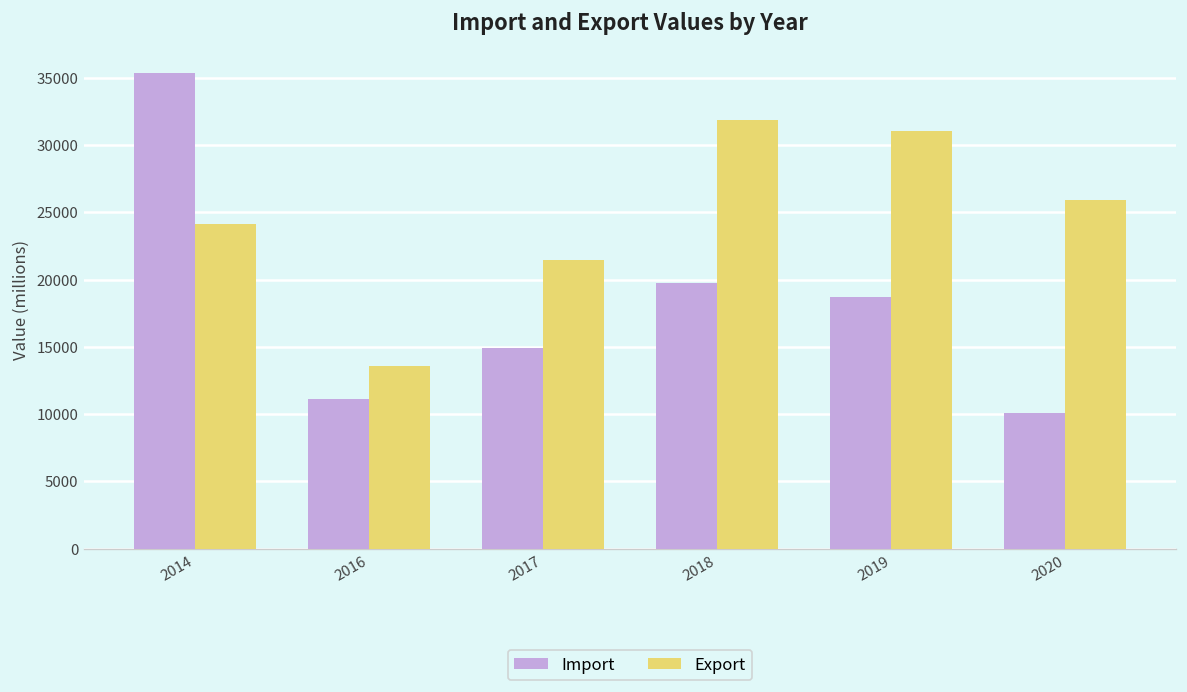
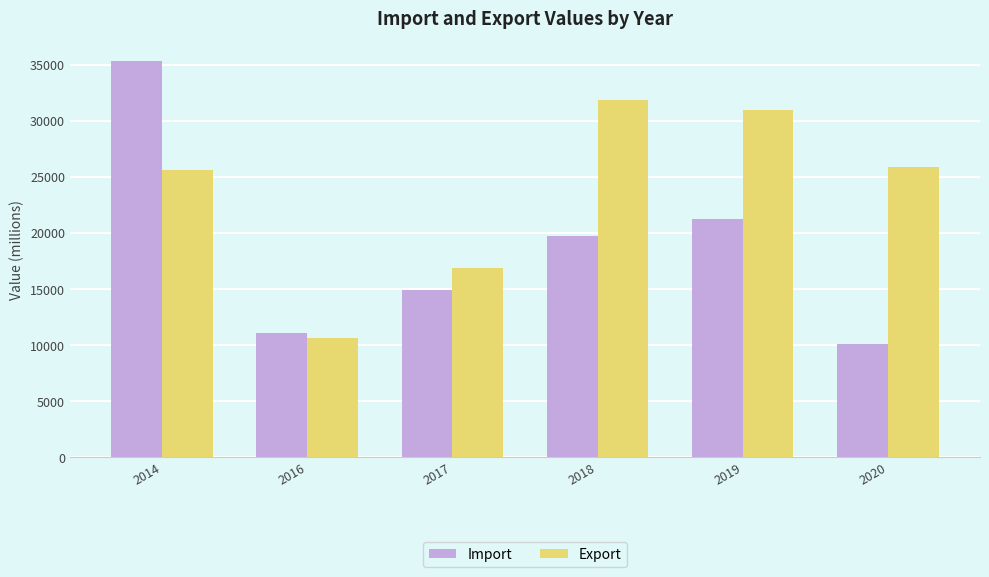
Export, 2014: 24200 -> 25700
Export, 2016: 13600 -> 10600
Export, 2017: 21400 -> 16900
Import, 2019: 18700 -> 21300
